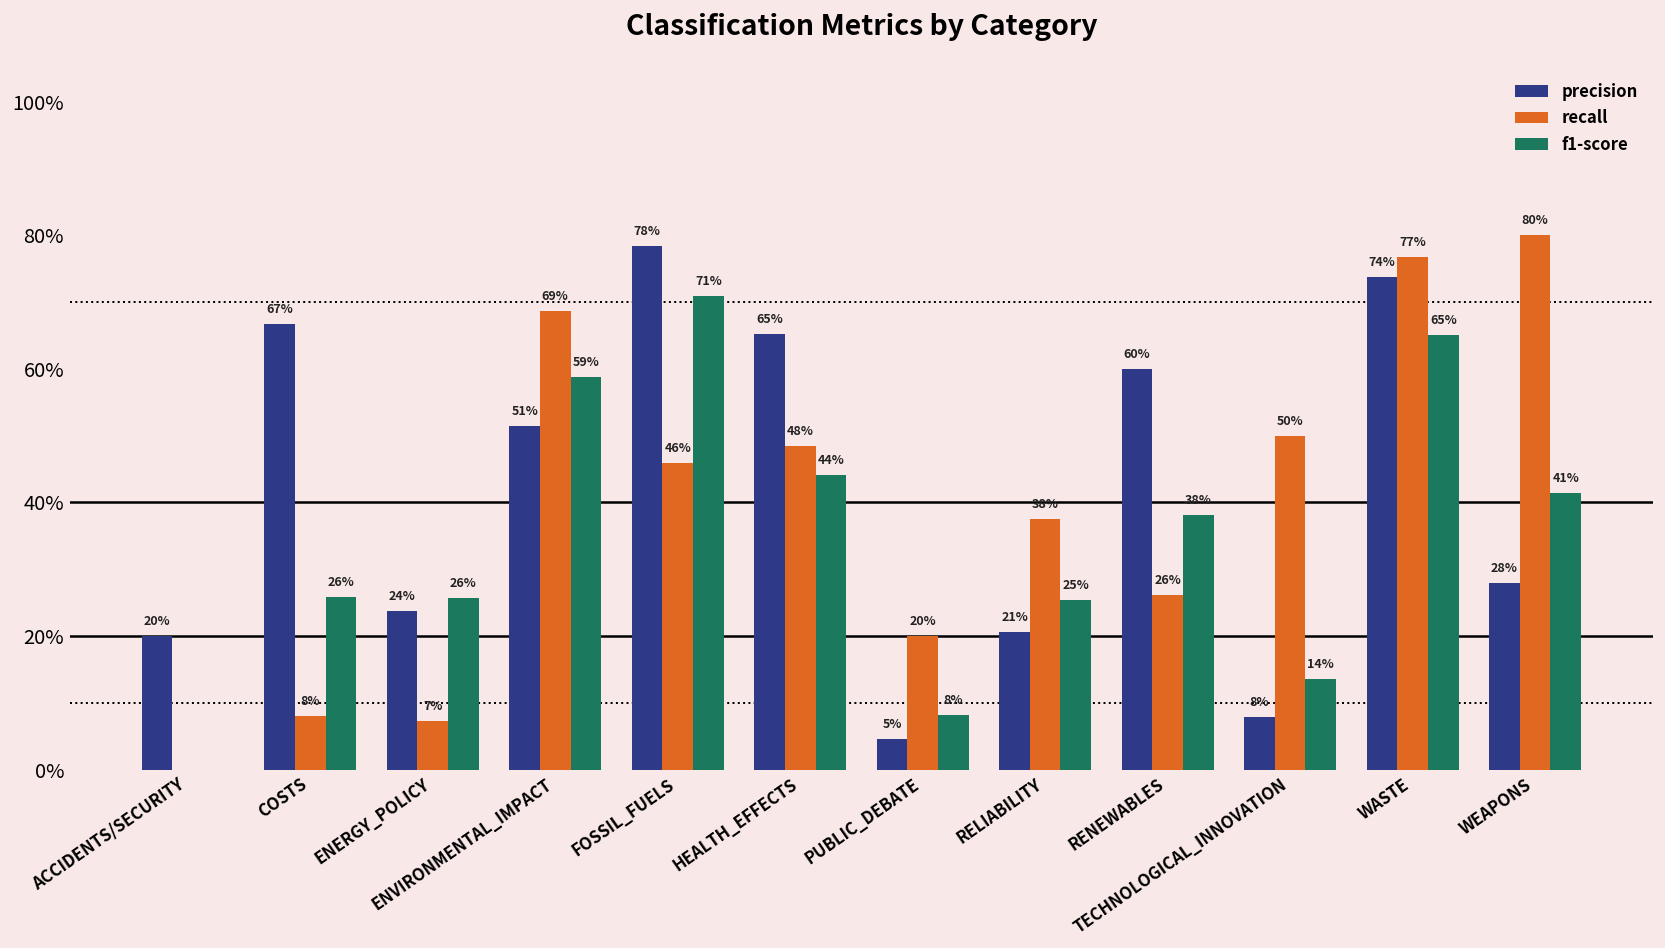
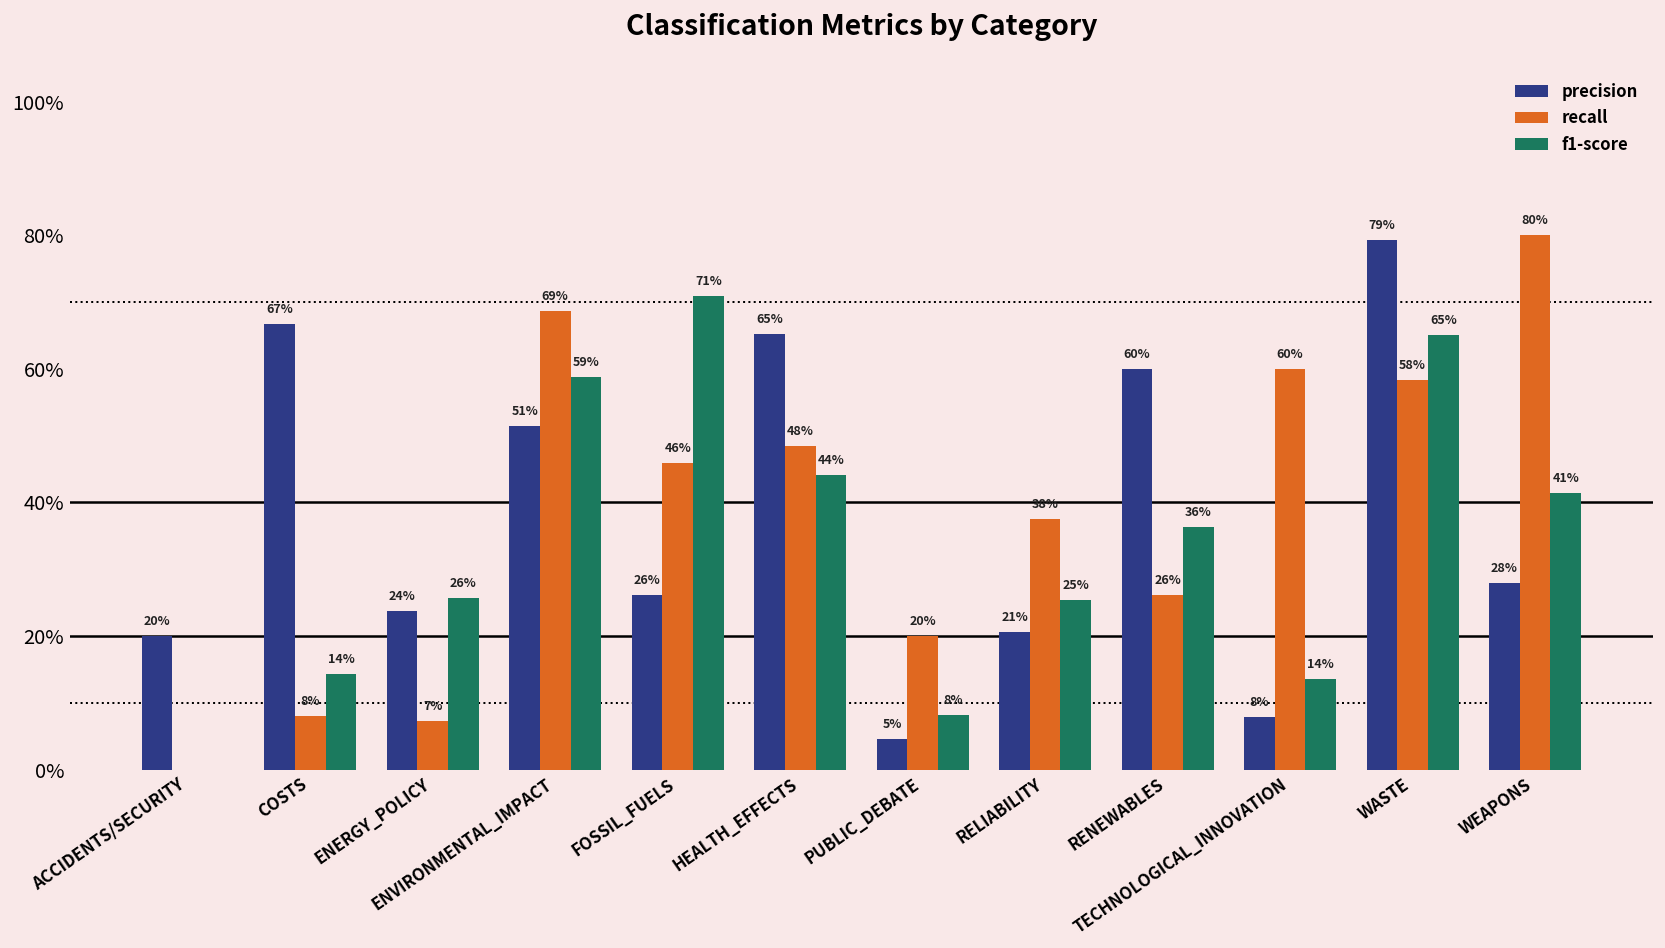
f1-score, COSTS: 26% -> 14%
precision, FOSSIL_FUELS: 78% -> 26%
f1-score, RENEWABLES: 38% -> 36%
recall, TECHNOLOGICAL_INNOVATION: 50% -> 60%
precision, WASTE: 74% -> 79%
recall, WASTE: 77% -> 58%
